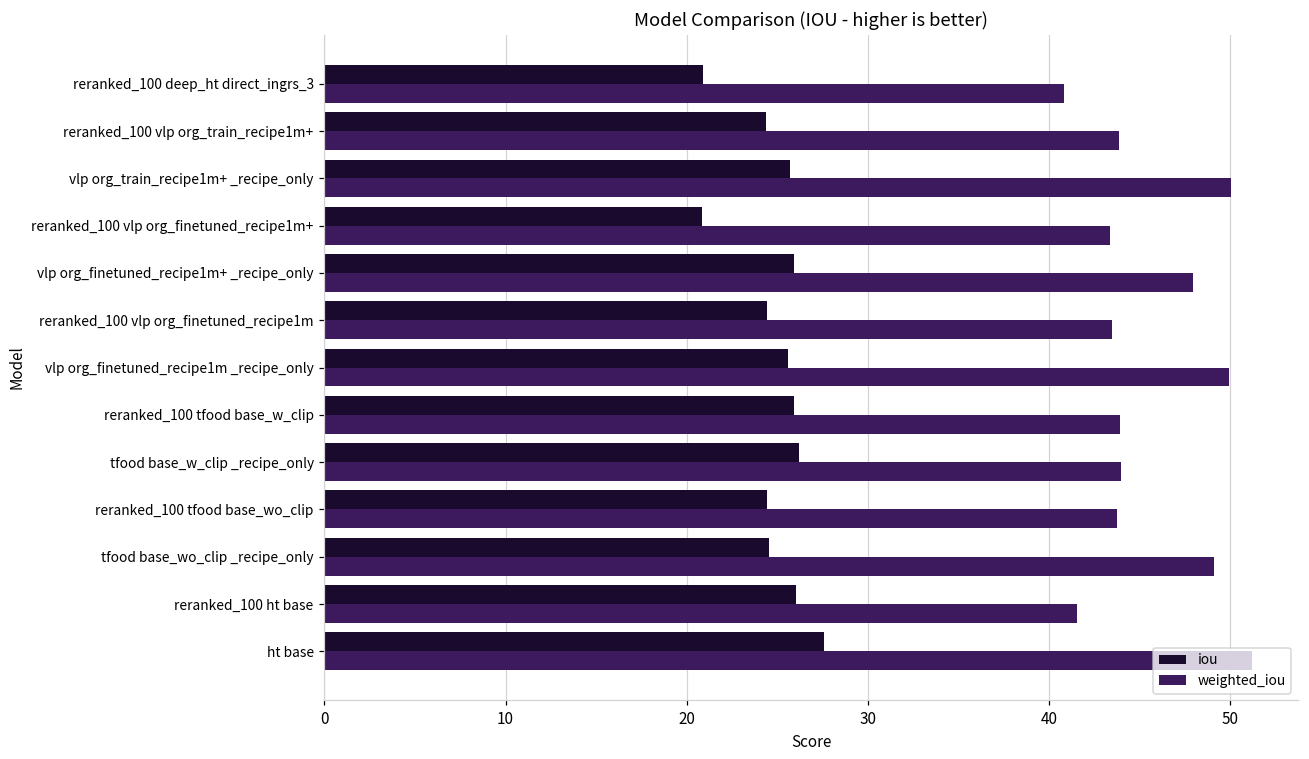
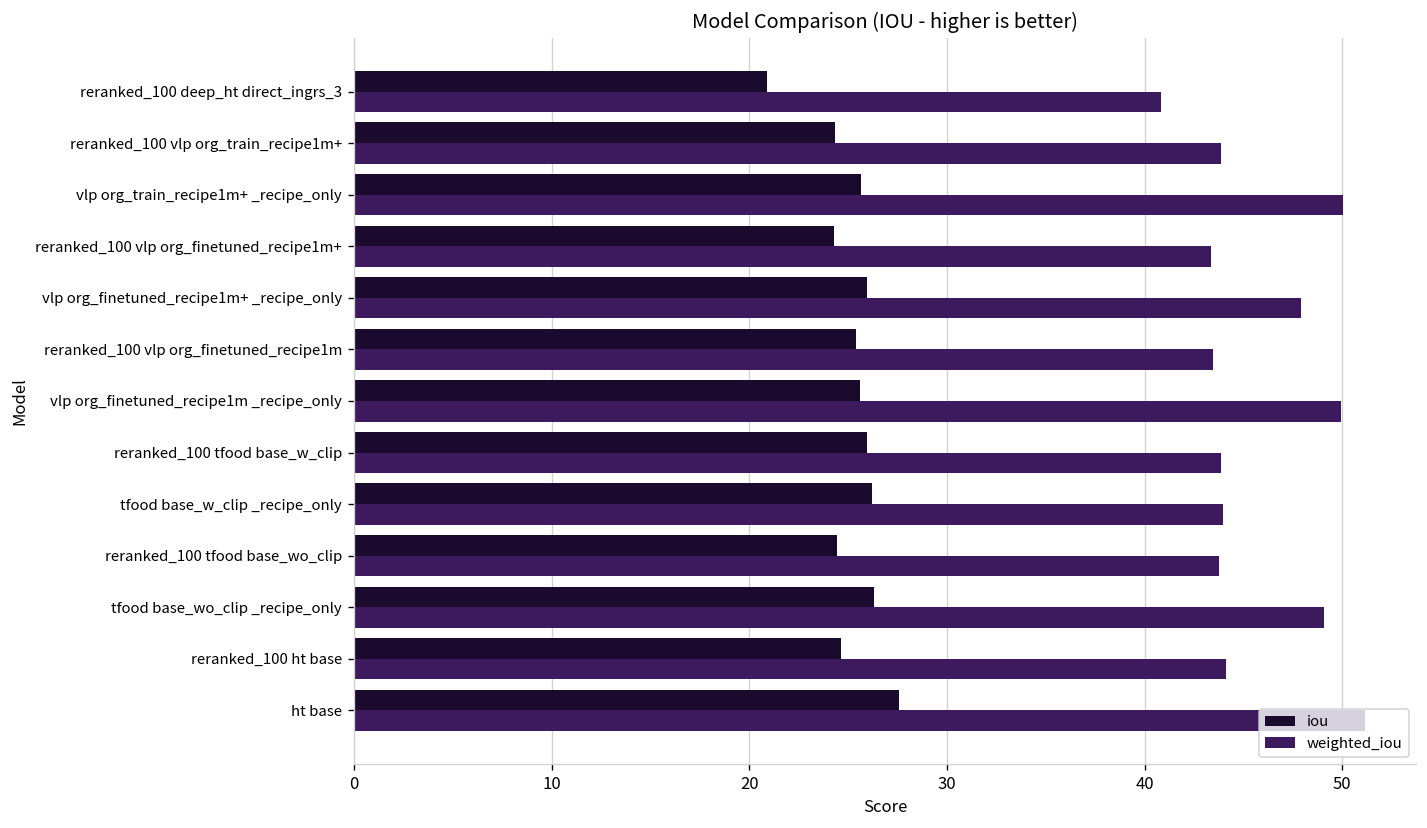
iou, reranked_100 vlp org_finetuned_recipe1m+: 20.8 -> 24.3
iou, reranked_100 vlp org_finetuned_recipe1m: 24.4 -> 25.4
iou, tfood base_wo_clip _recipe_only: 24.6 -> 26.3
iou, reranked_100 ht base: 26.0 -> 24.6
weighted_iou, reranked_100 ht base: 41.6 -> 44.1
